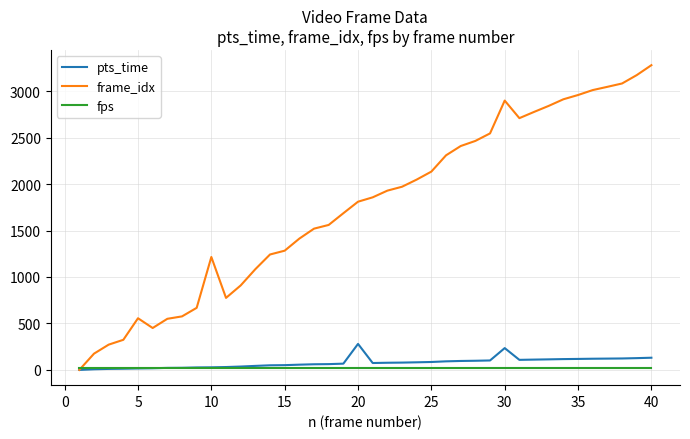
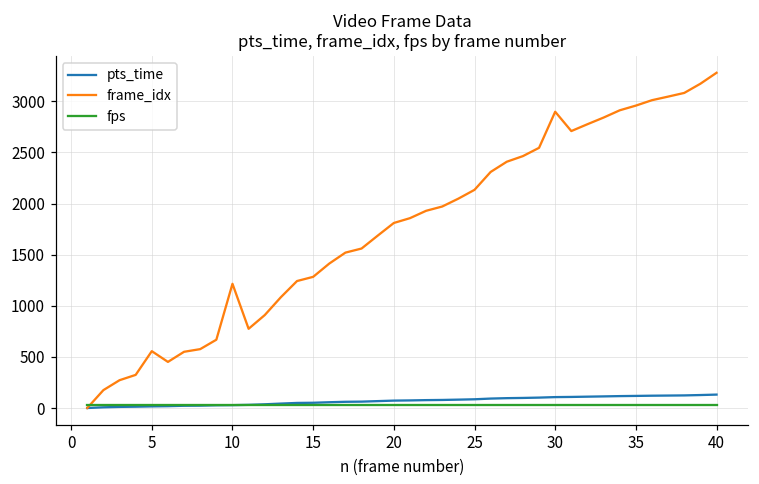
pts_time, 20: 300 -> 100
pts_time, 30: 200 -> 100
